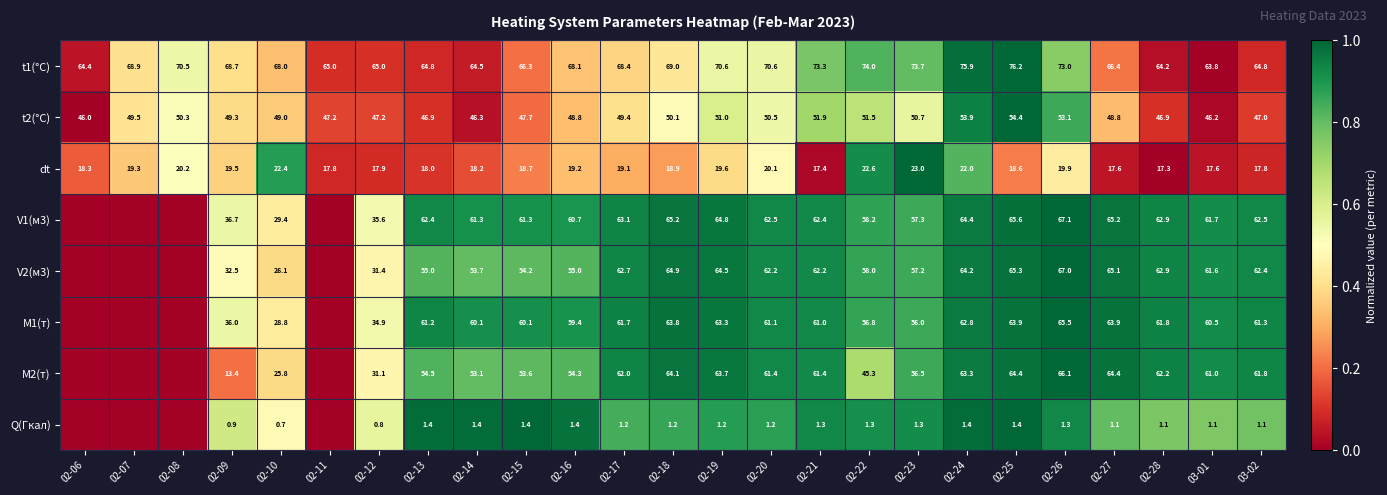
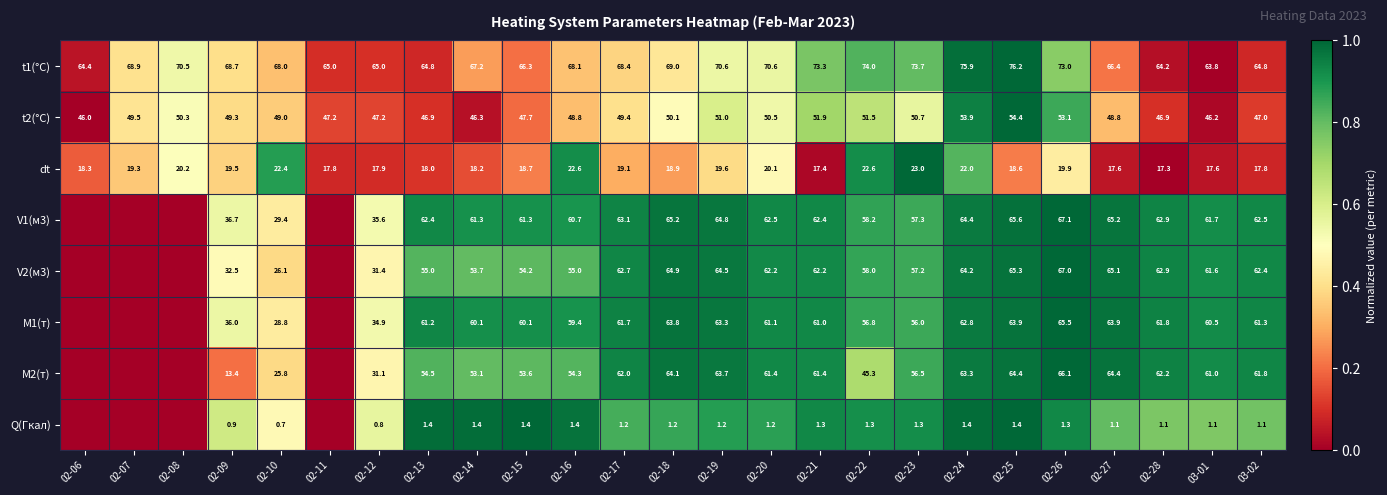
t1(°C), 02-14: 64.5 -> 67.2
dt, 02-16: 19.2 -> 22.6
